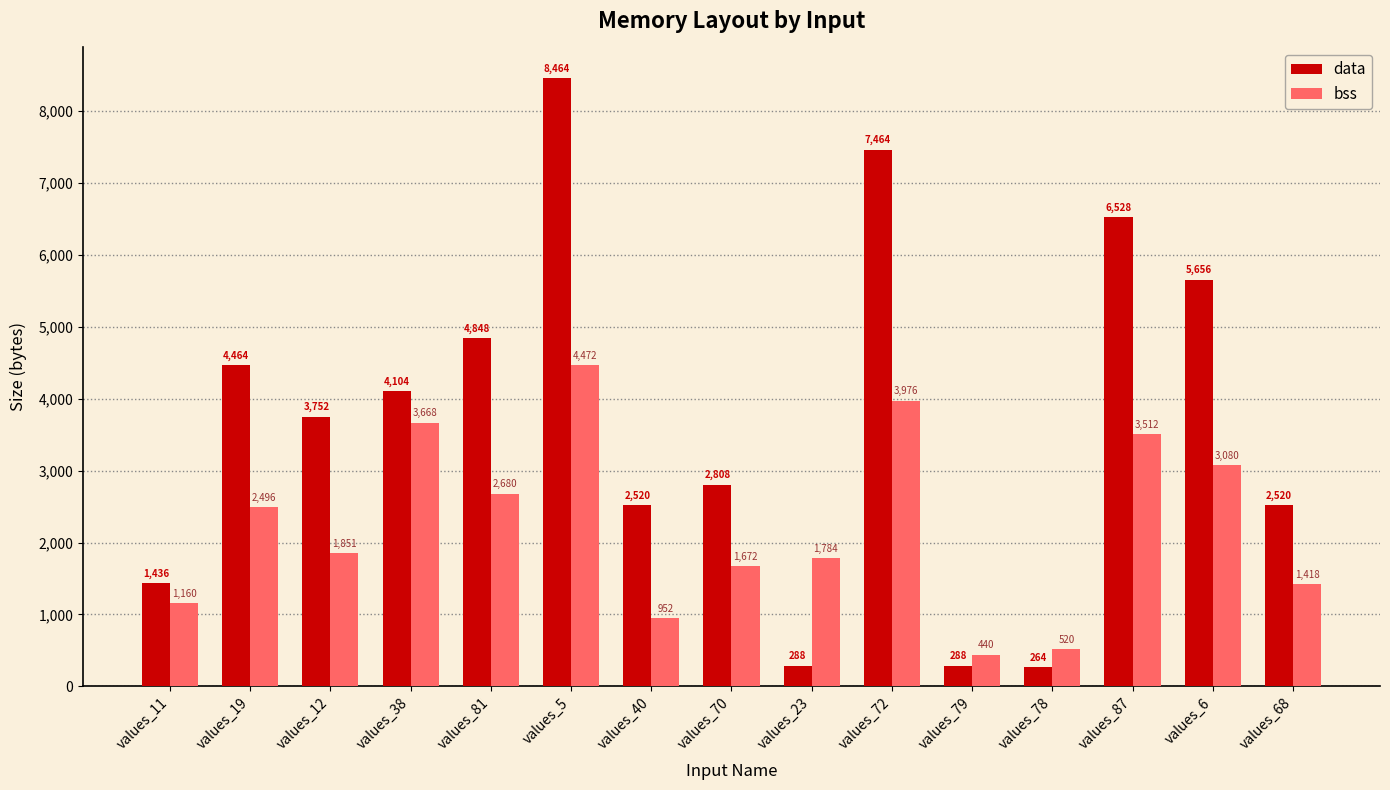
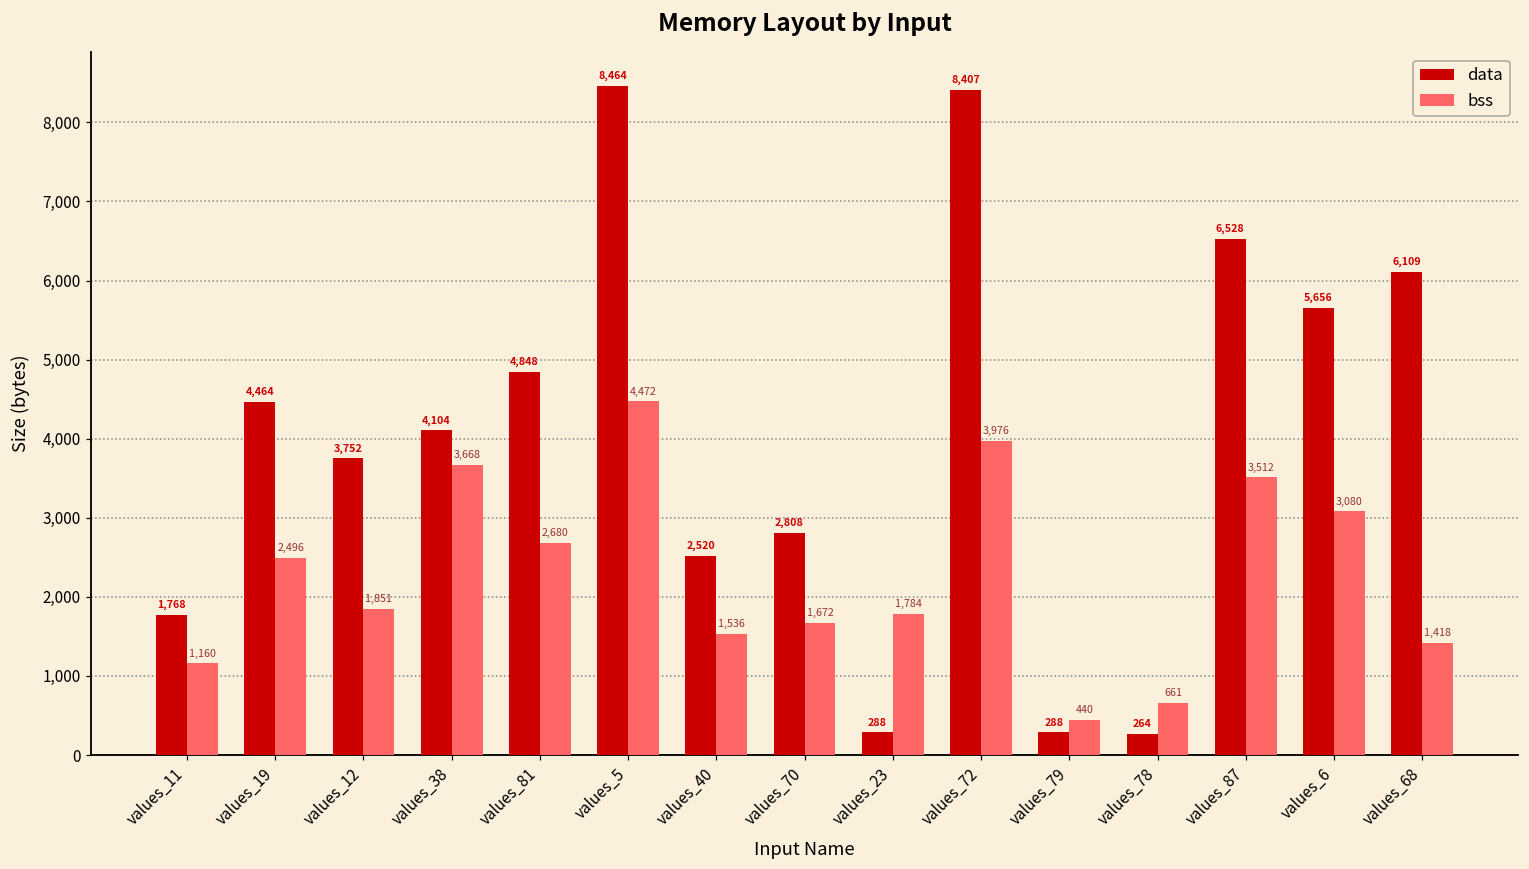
data, values_11: 1,436 -> 1,768
bss, values_40: 952 -> 1,536
data, values_72: 7,464 -> 8,407
bss, values_78: 520 -> 661
data, values_68: 2,520 -> 6,109
